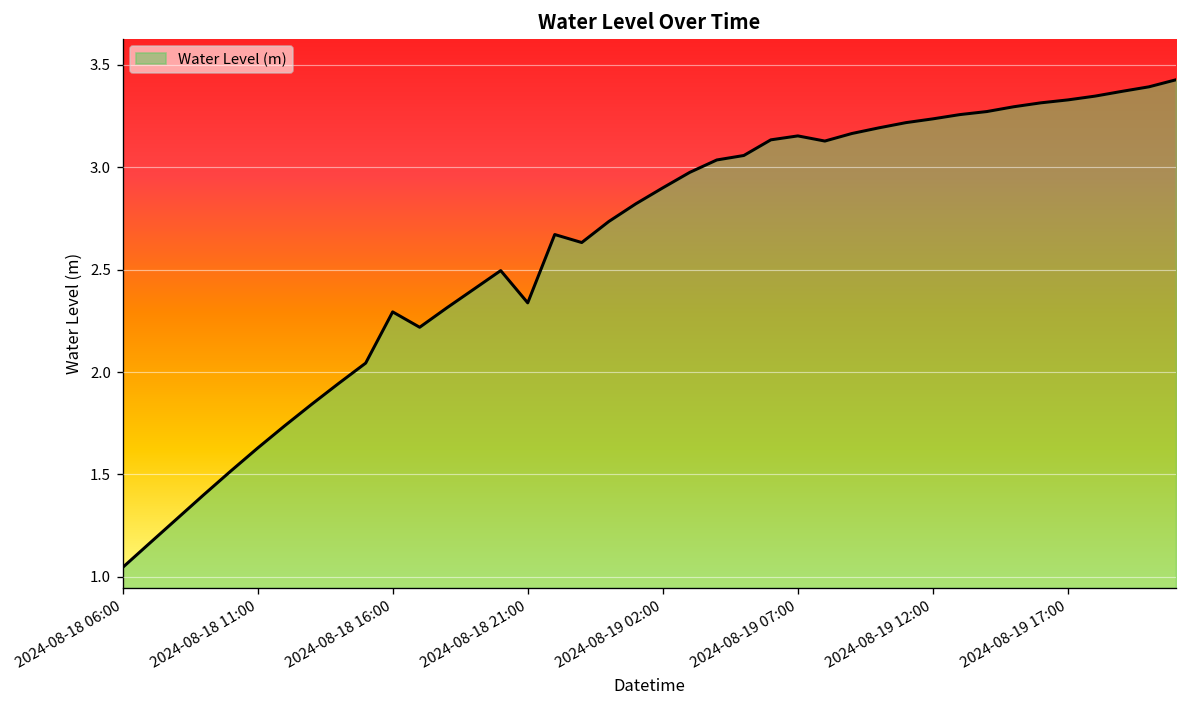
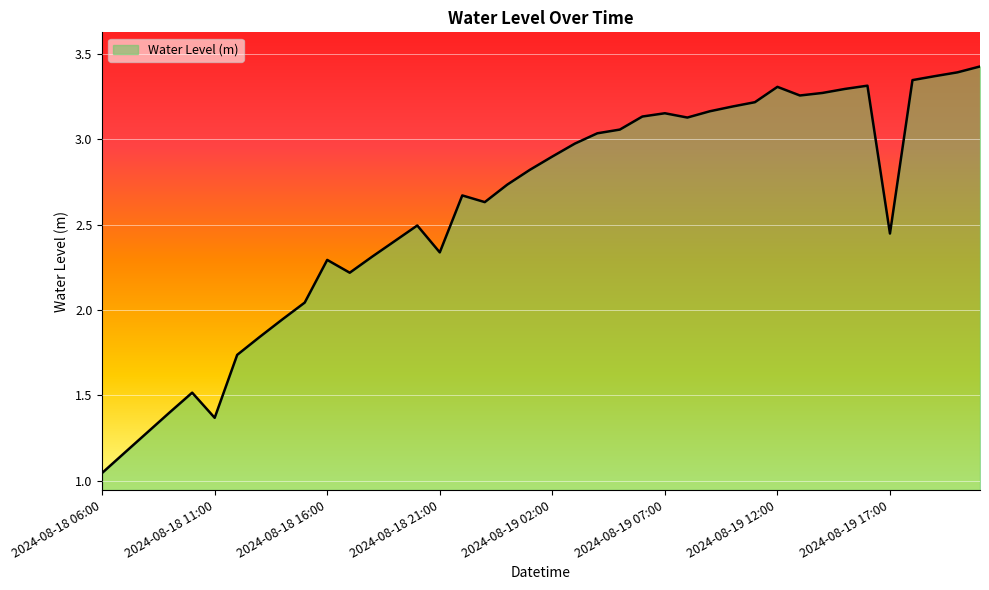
2024-08-18 11:00: 1.63 -> 1.37
2024-08-19 12:00: 3.24 -> 3.31
2024-08-19 17:00: 3.33 -> 2.45
